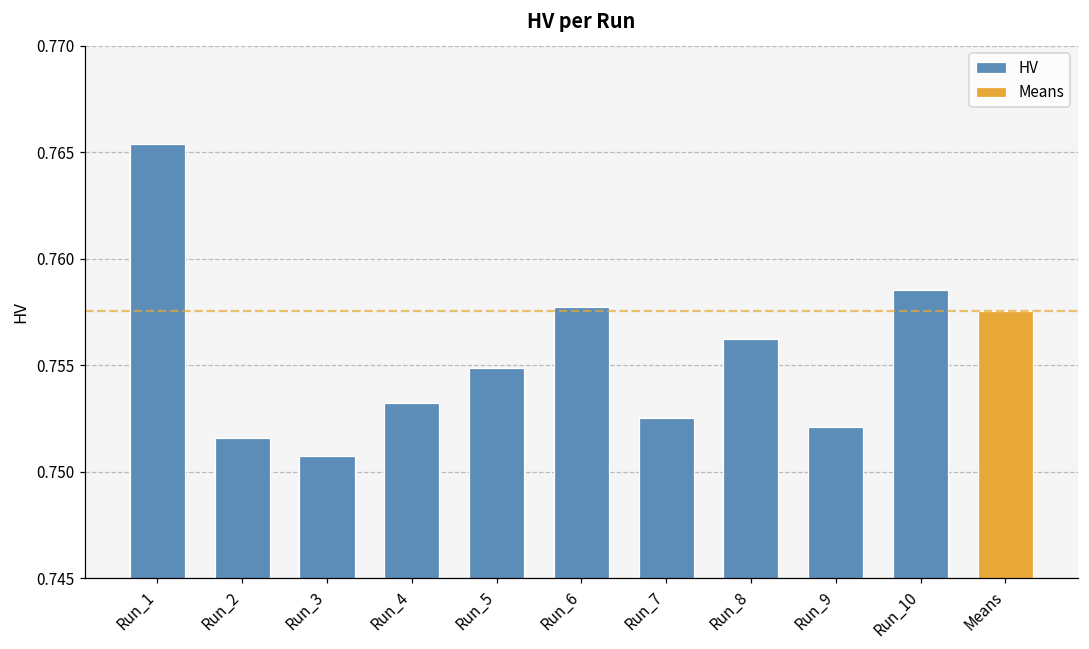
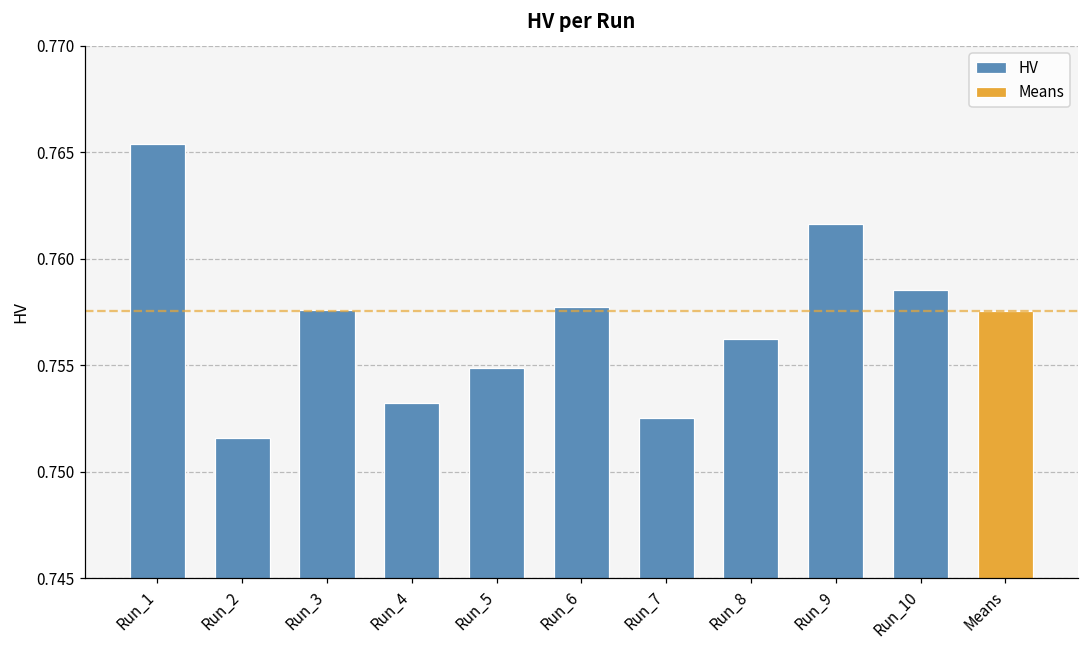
HV, Run_3: 0.7507 -> 0.7576
HV, Run_9: 0.7521 -> 0.7616
